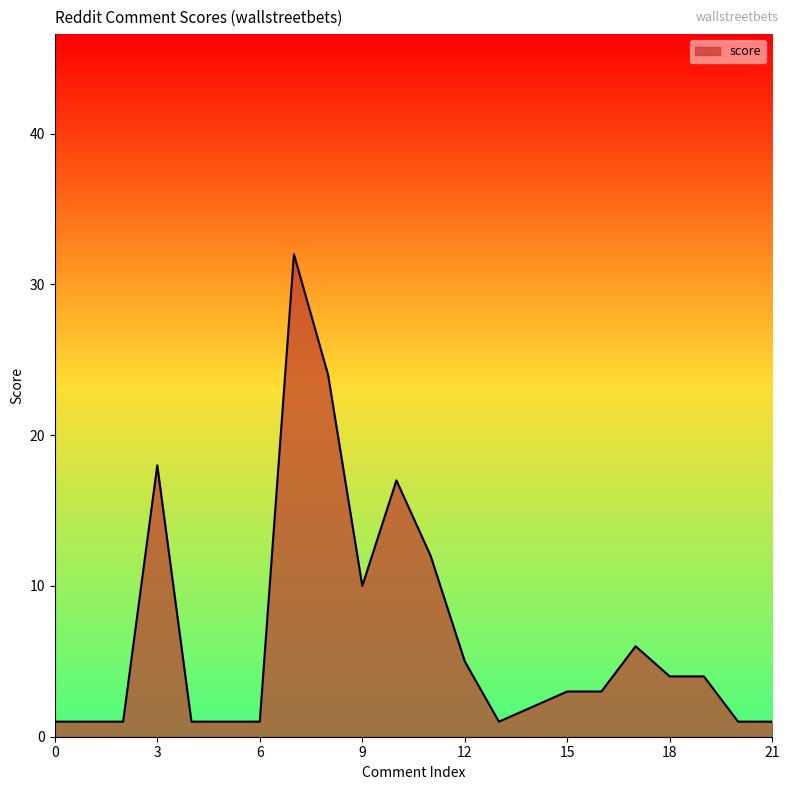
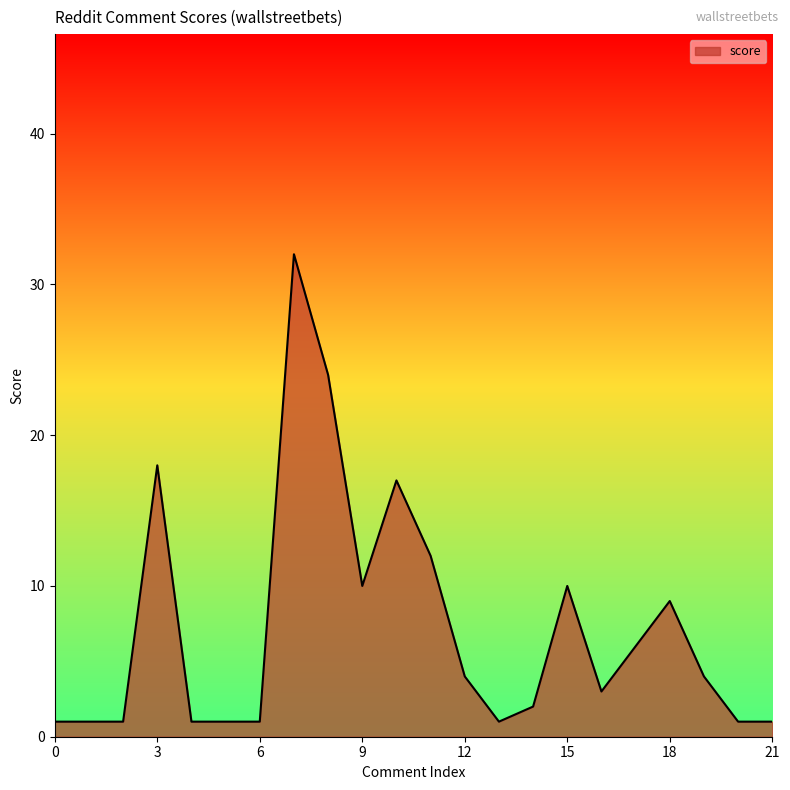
12: 5 -> 4
15: 3 -> 10
18: 4 -> 9
